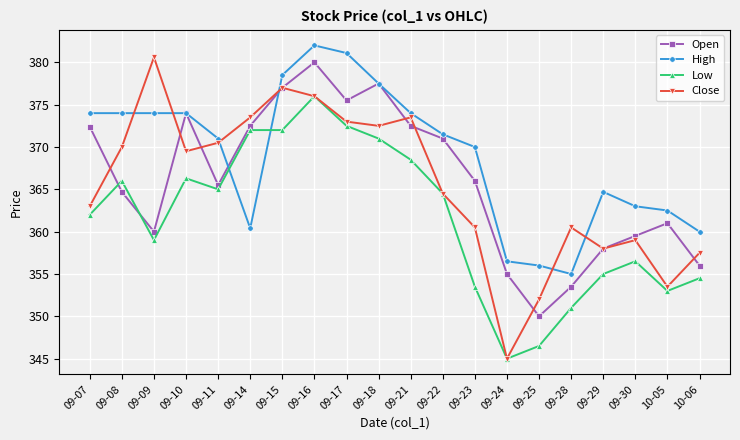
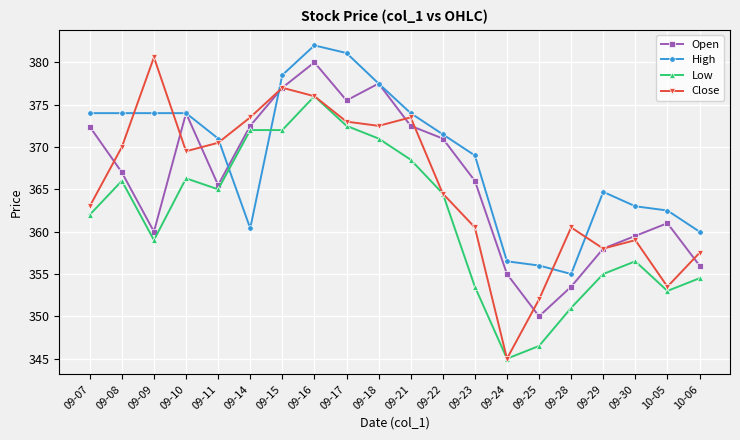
Open, 09-08: 365 -> 367
High, 09-23: 370 -> 369
